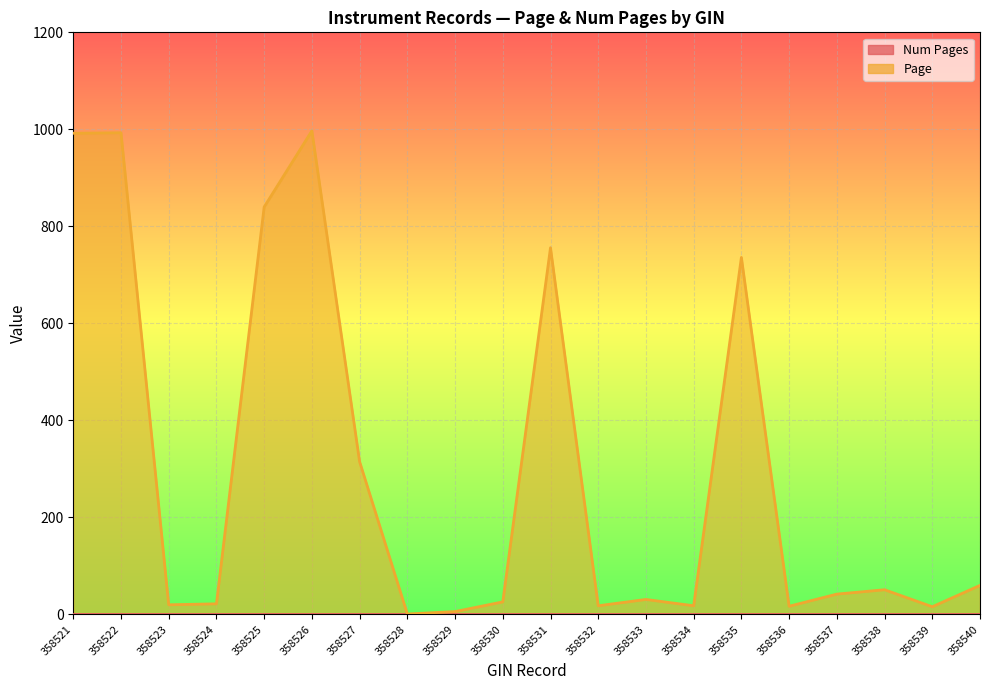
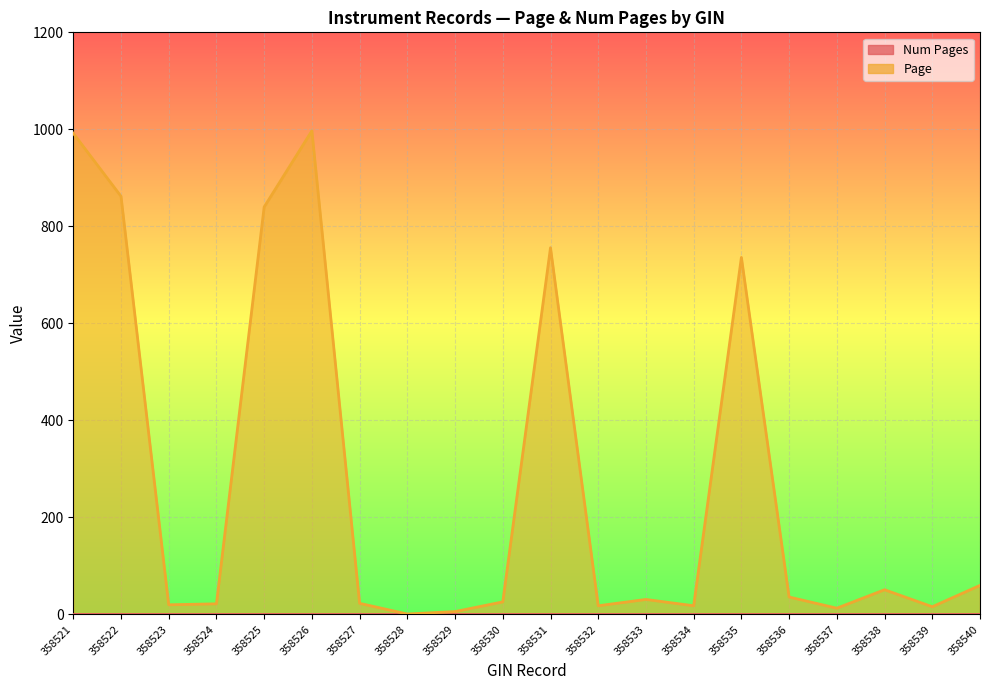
Page, 358522: 990 -> 860
Page, 358527: 320 -> 20
Page, 358536: 20 -> 40
Page, 358537: 40 -> 10
